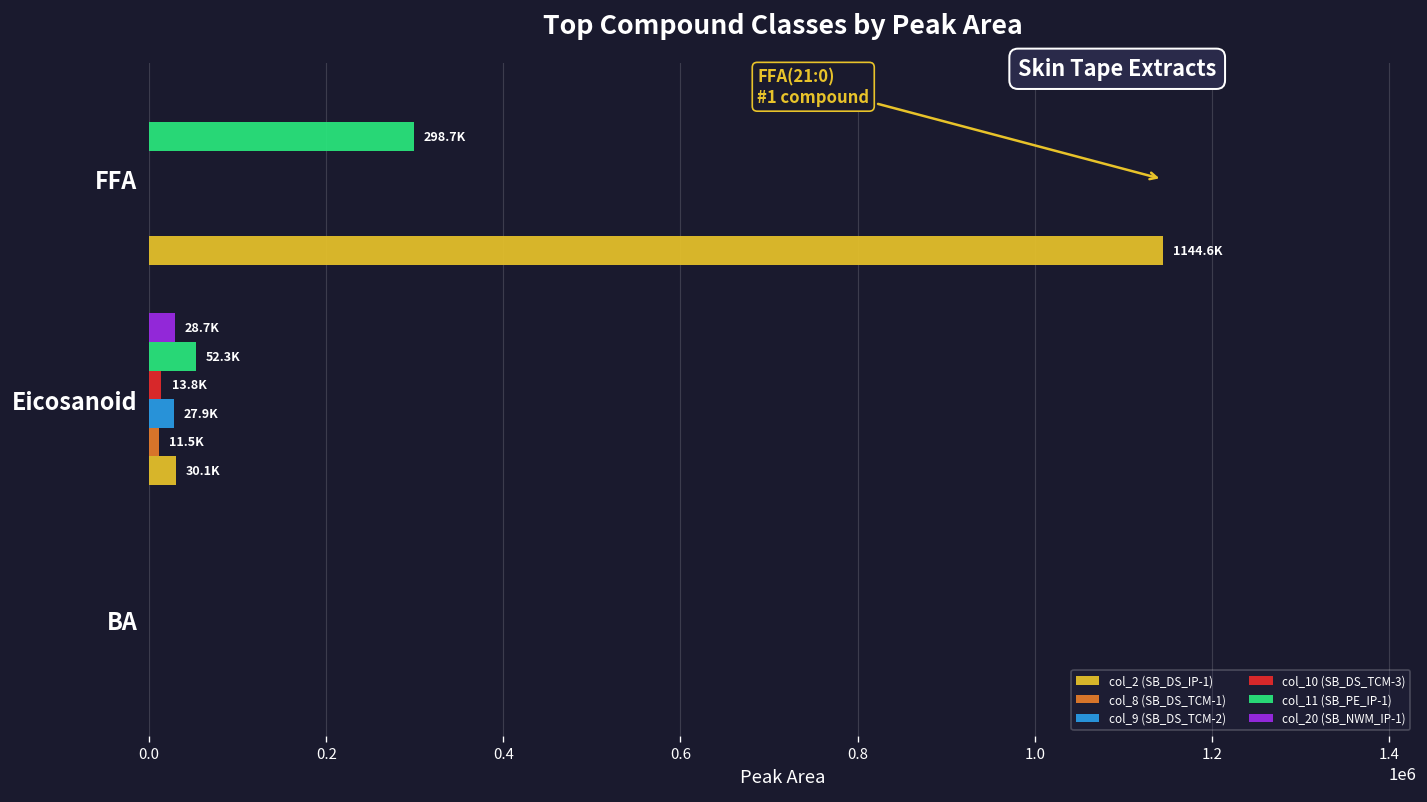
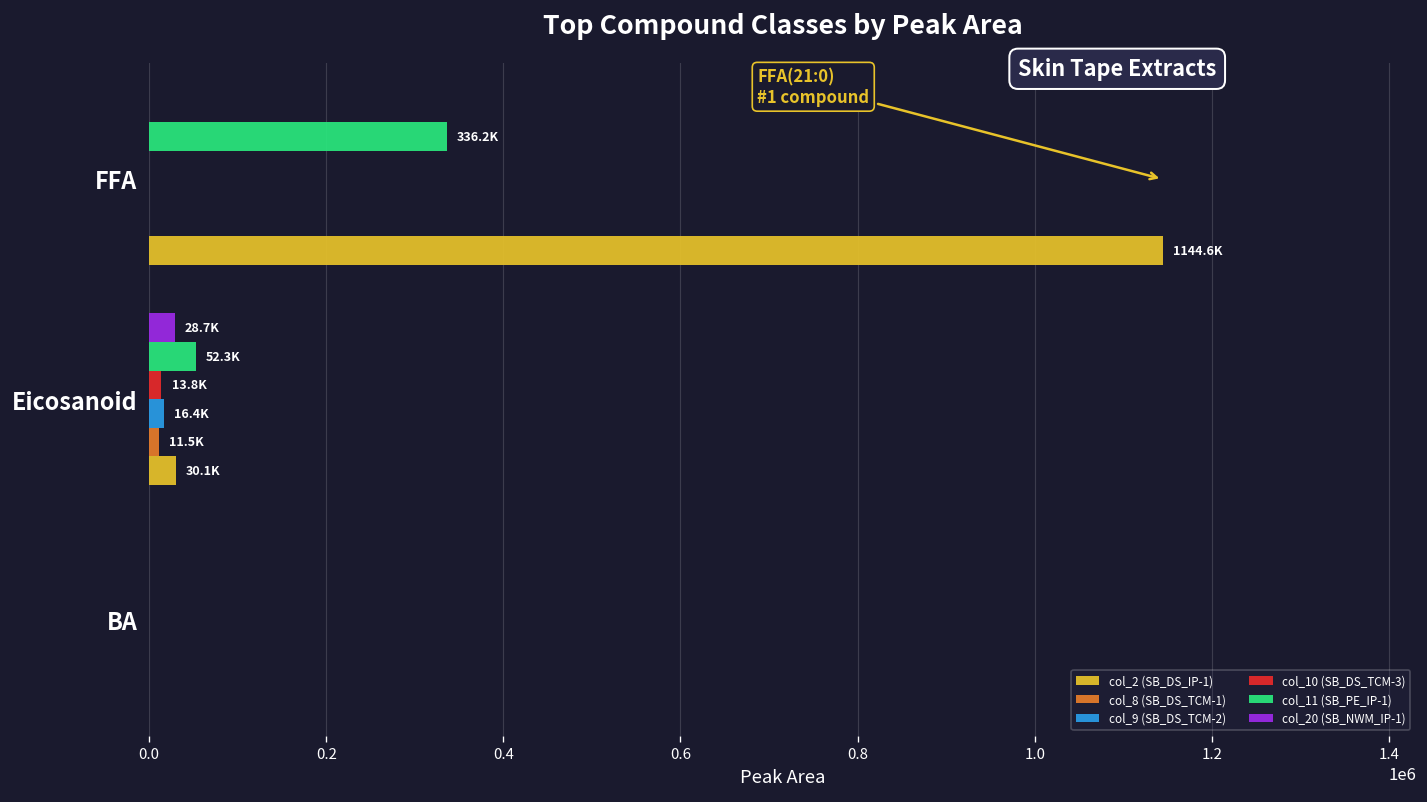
col_11 (SB_PE_IP-1), FFA: 298.7K -> 336.2K
col_9 (SB_DS_TCM-2), Eicosanoid: 27.9K -> 16.4K
